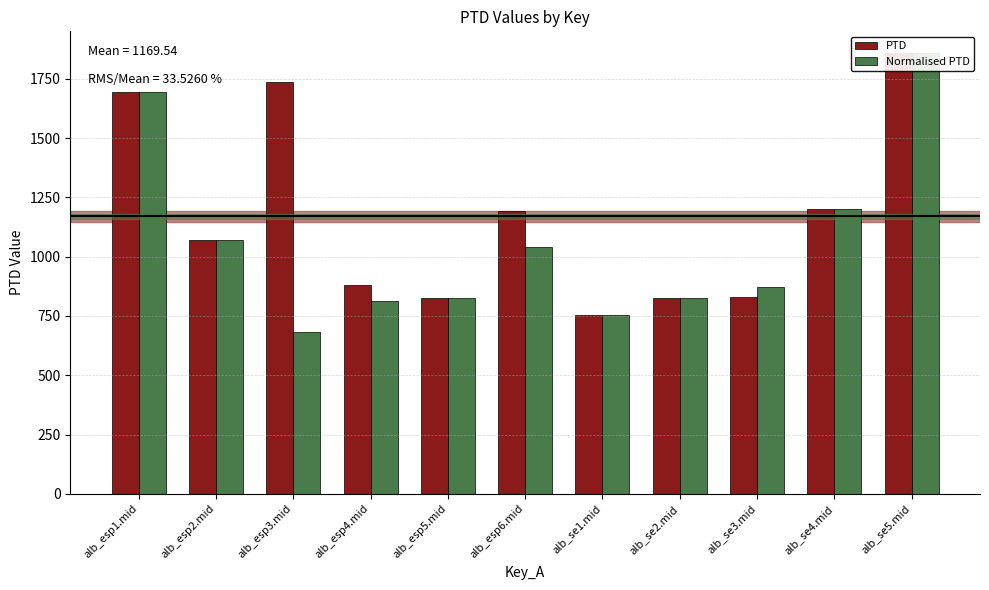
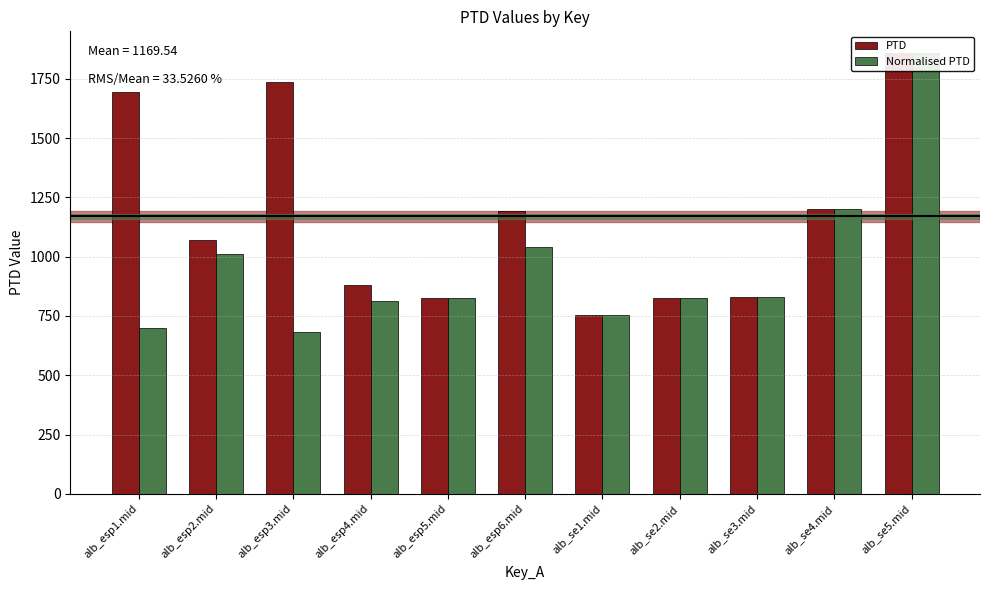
Normalised PTD, alb_esp1.mid: 1690 -> 700
Normalised PTD, alb_esp2.mid: 1070 -> 1010
Normalised PTD, alb_se3.mid: 870 -> 830
